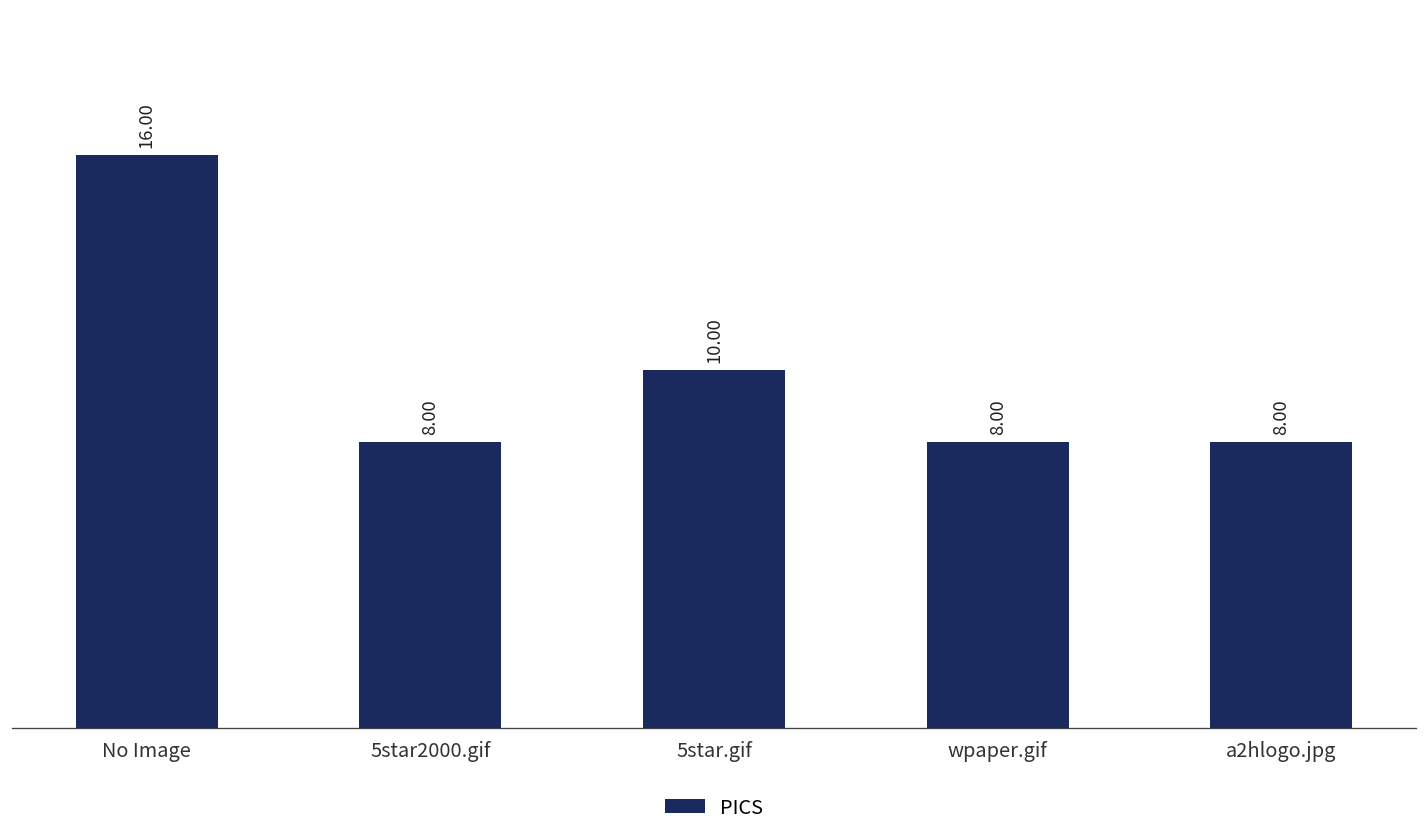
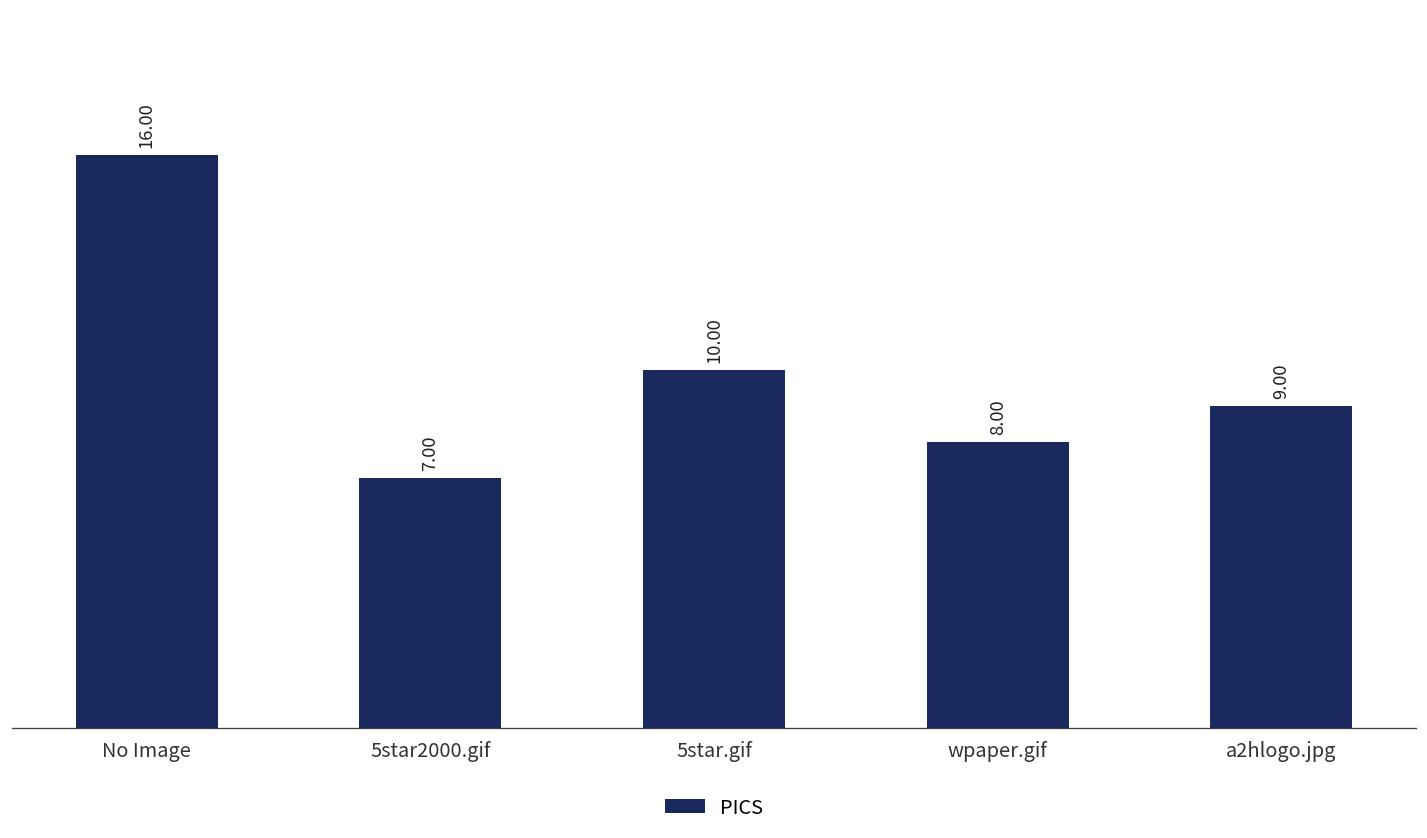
5star2000.gif: 8.00 -> 7.00
a2hlogo.jpg: 8.00 -> 9.00
